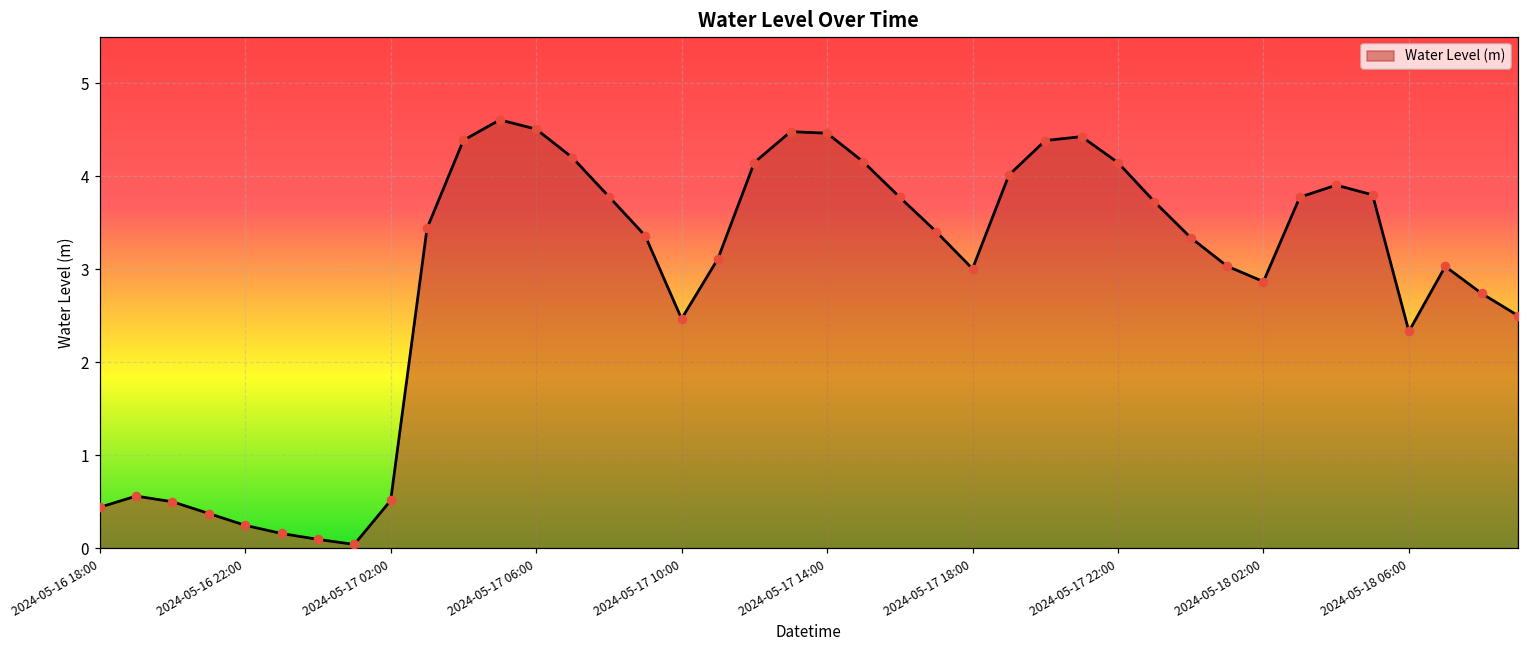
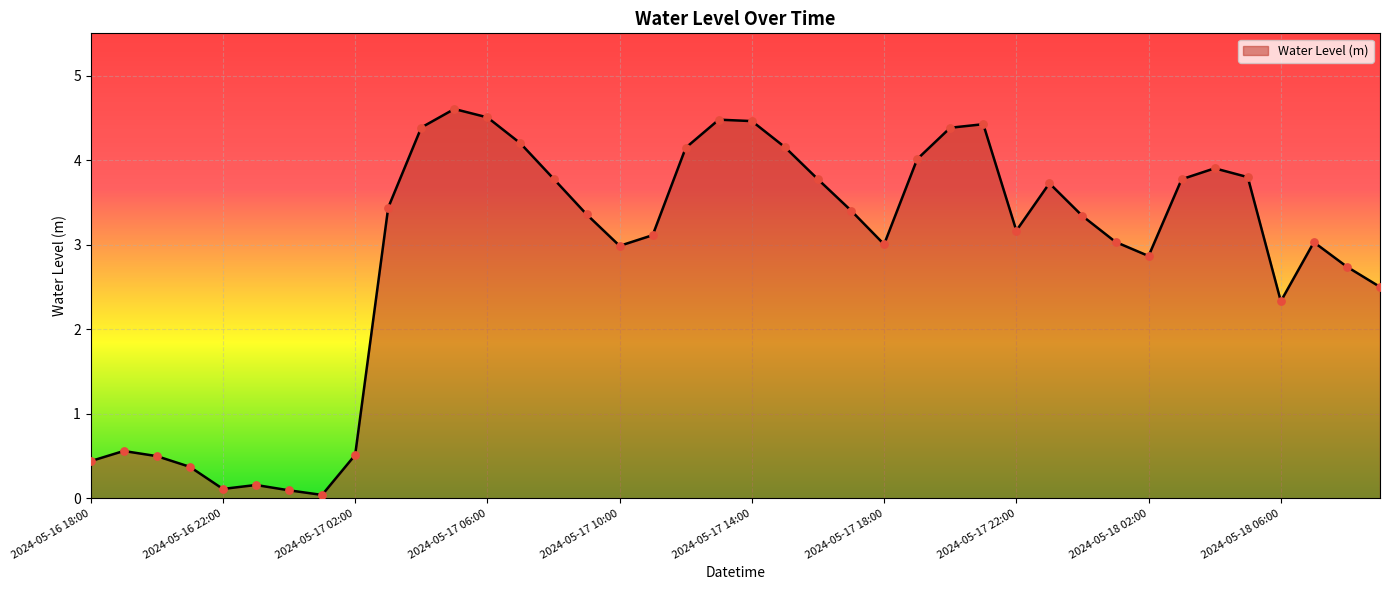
2024-05-16 22:00: 0.2 -> 0.1
2024-05-17 10:00: 2.5 -> 3.0
2024-05-17 22:00: 4.1 -> 3.2
